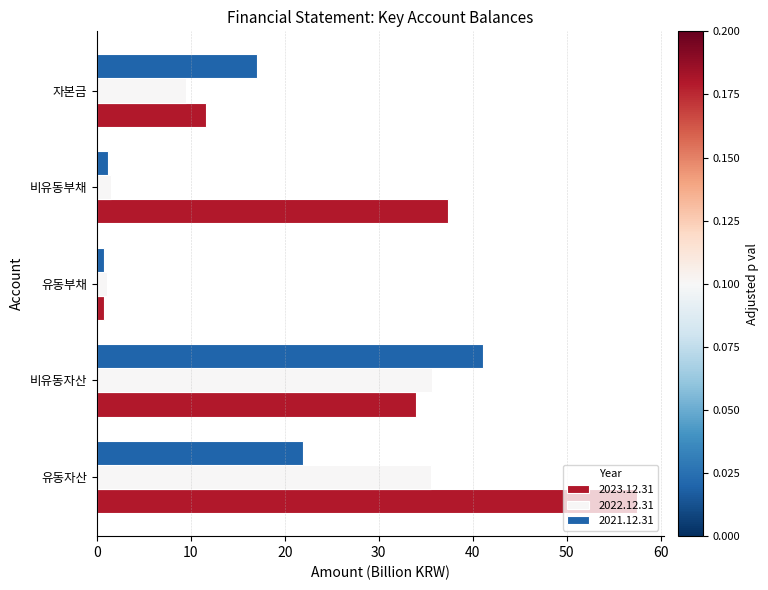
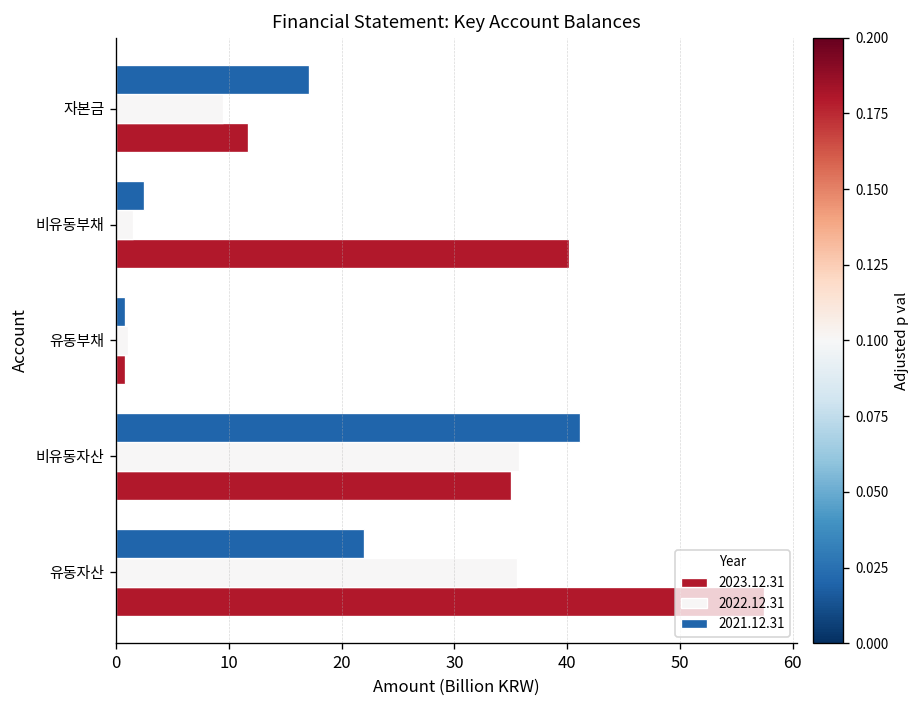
2021.12.31, 비유동부채: 1 -> 2
2023.12.31, 비유동부채: 37 -> 40
2023.12.31, 비유동자산: 34 -> 35
